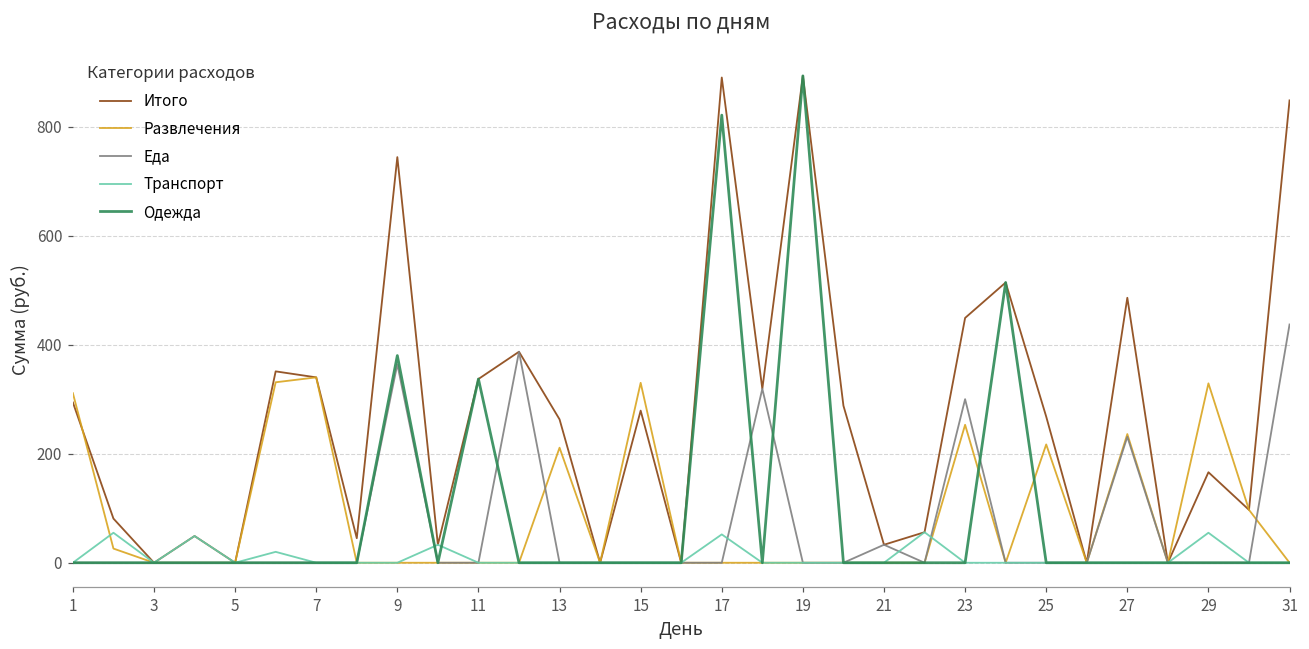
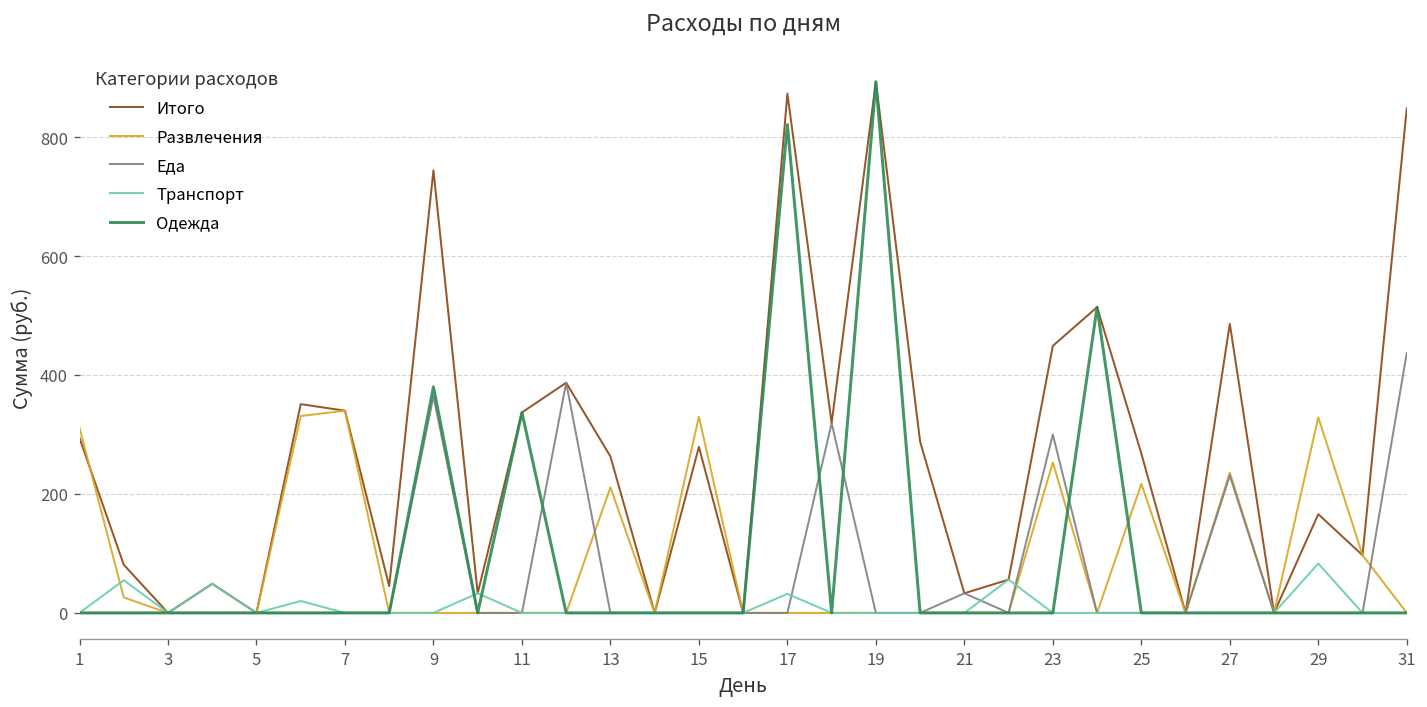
Итого, 17: 890 -> 870
Транспорт, 17: 50 -> 30
Транспорт, 29: 60 -> 80
